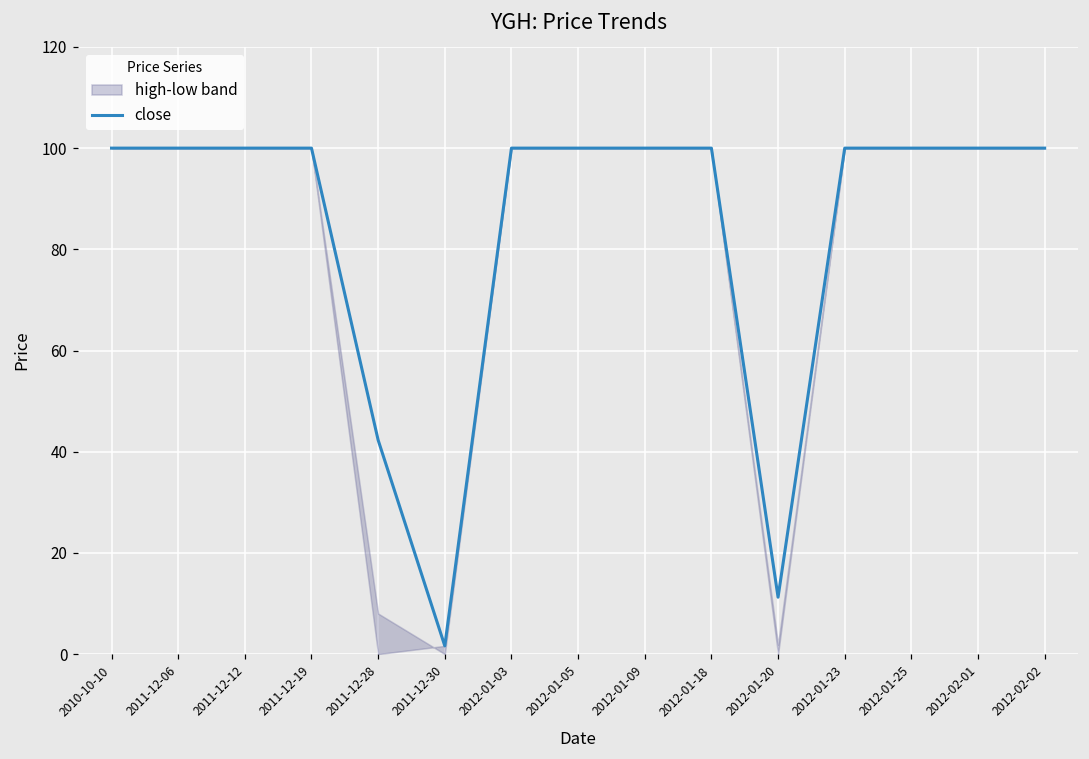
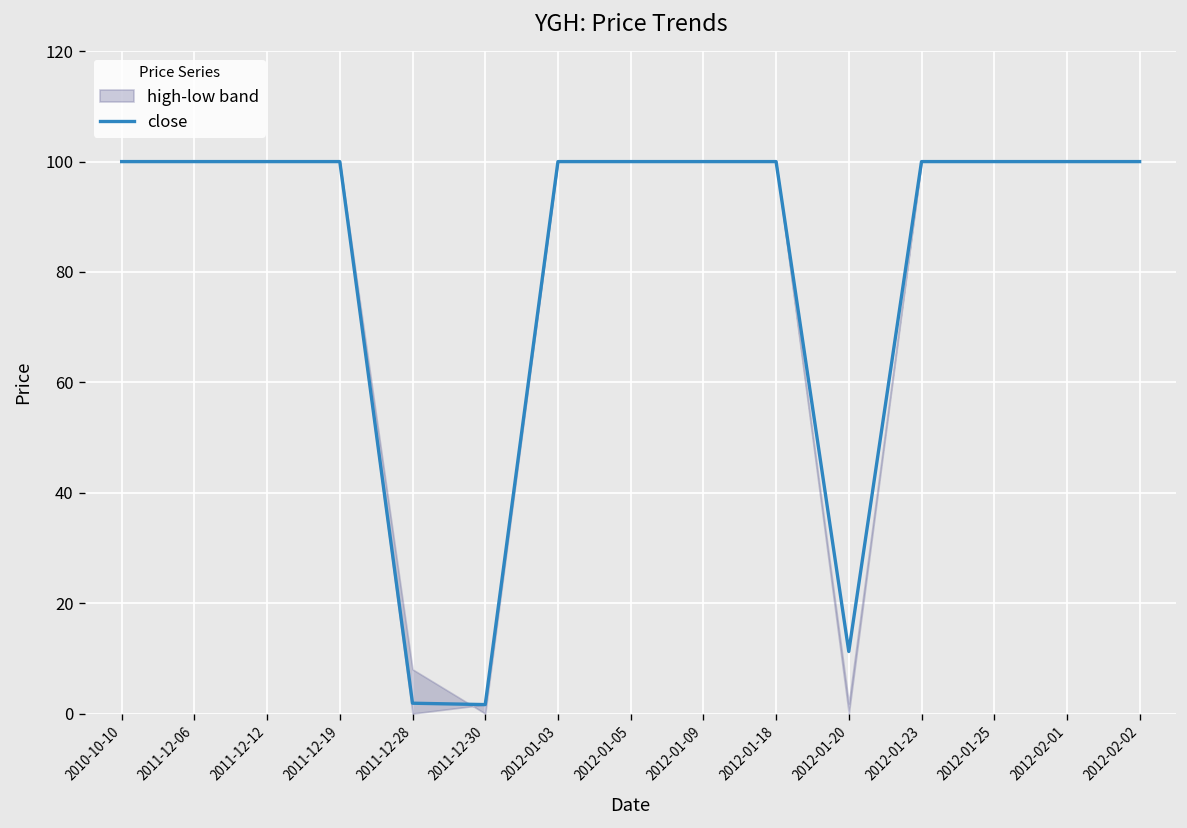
close, 2011-12-28: 42 -> 2
